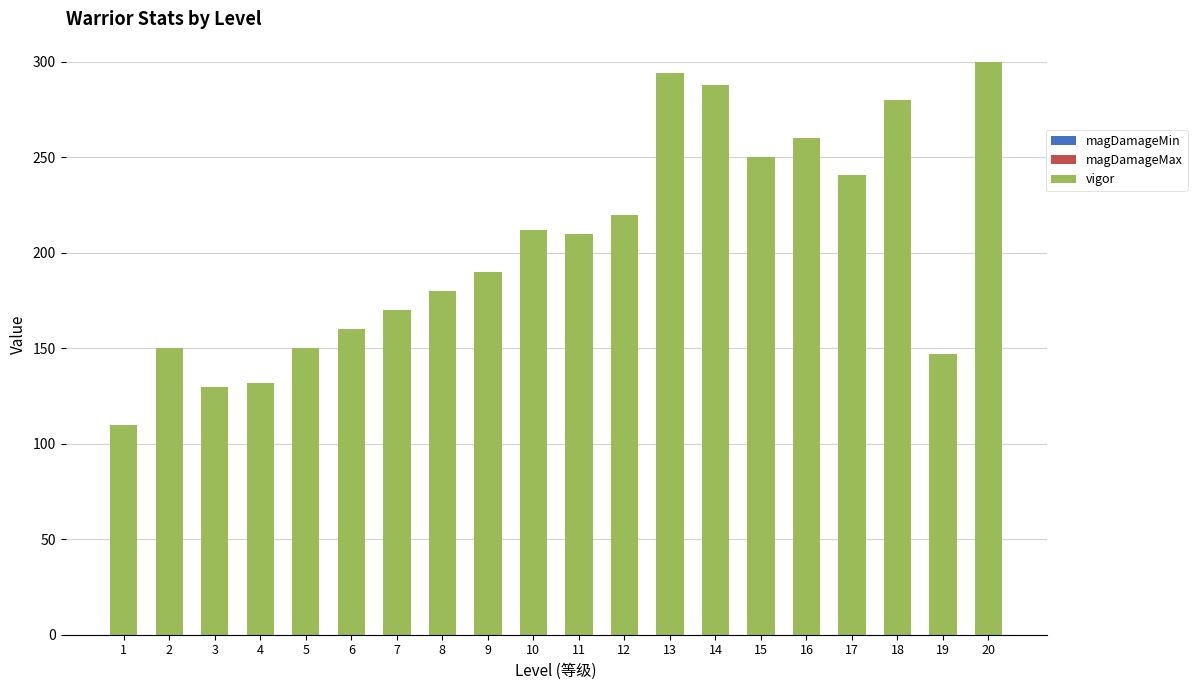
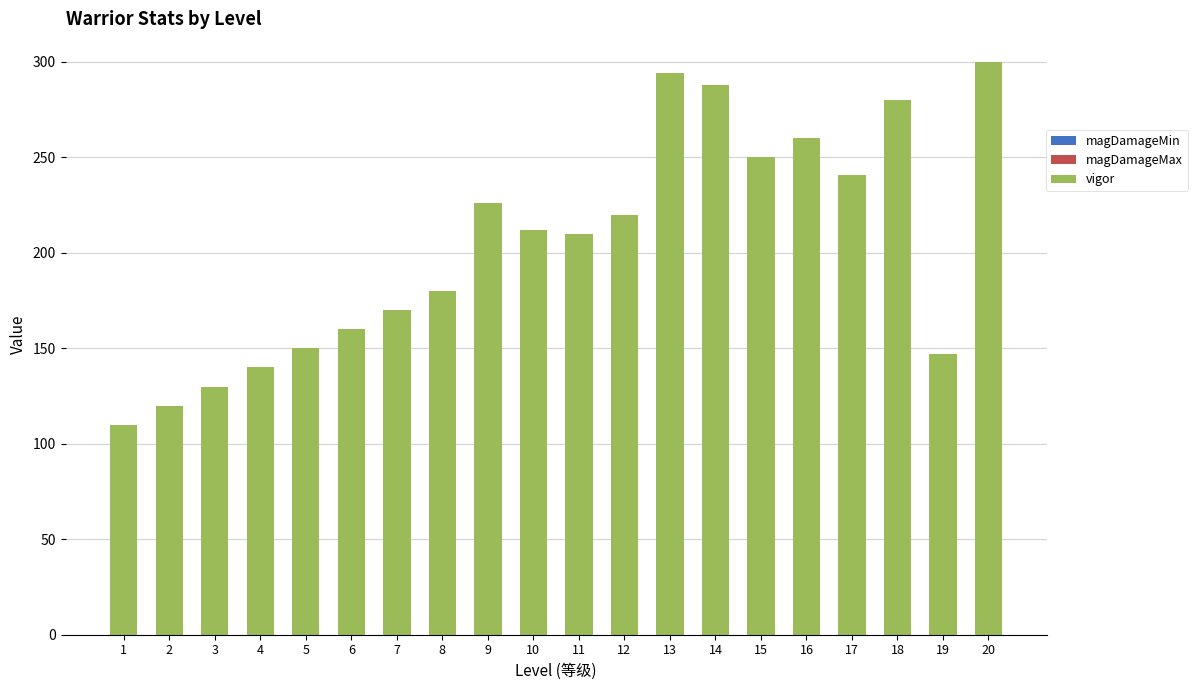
vigor, 2: 150 -> 120
vigor, 4: 132 -> 140
vigor, 9: 190 -> 226
